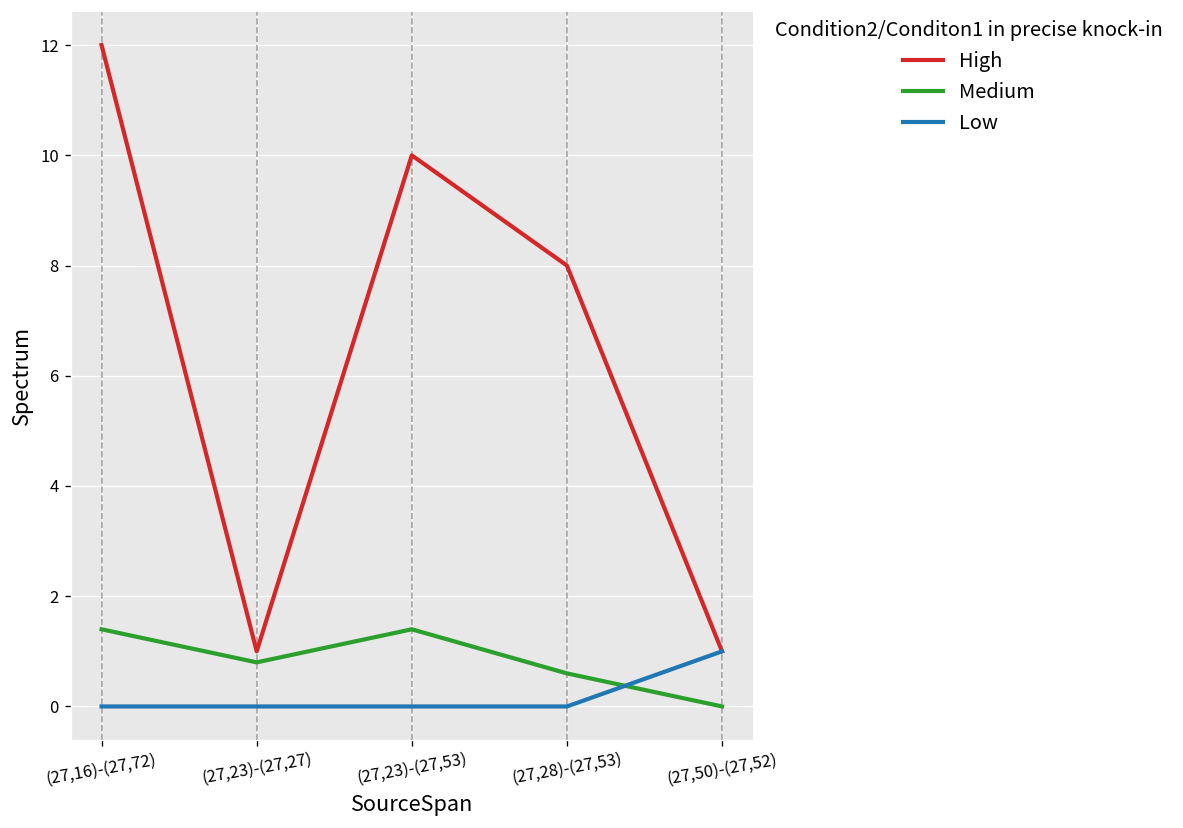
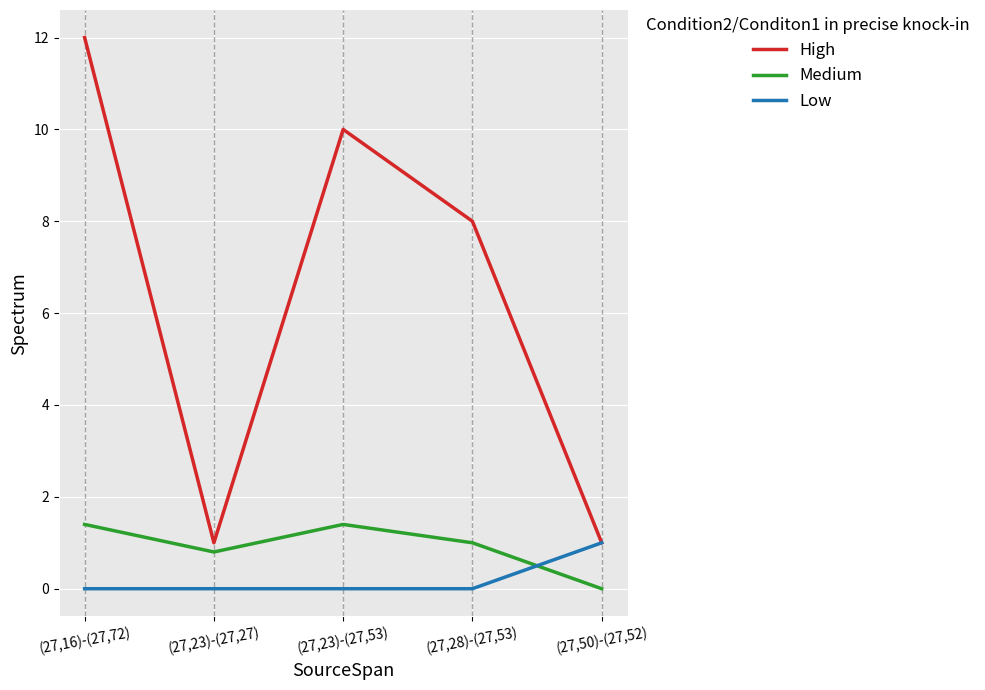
Medium, (27,28)-(27,53): 0.6 -> 1.0
